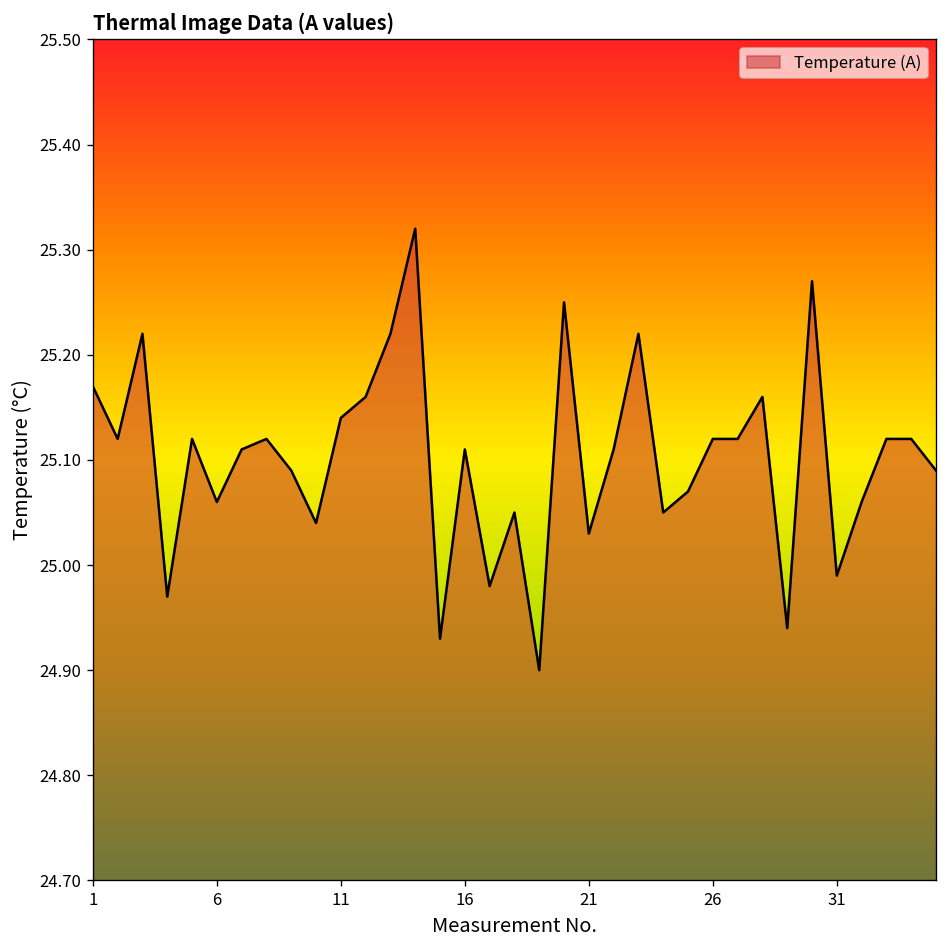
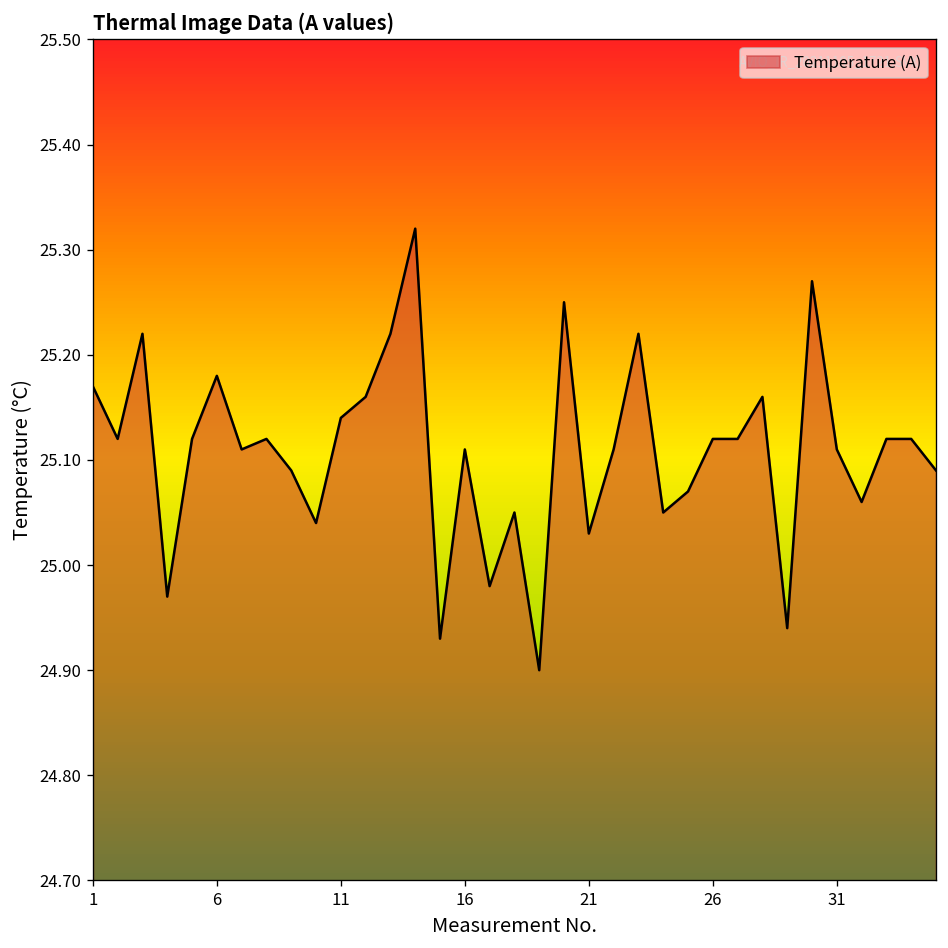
6: 25.06 -> 25.18
31: 24.99 -> 25.11
